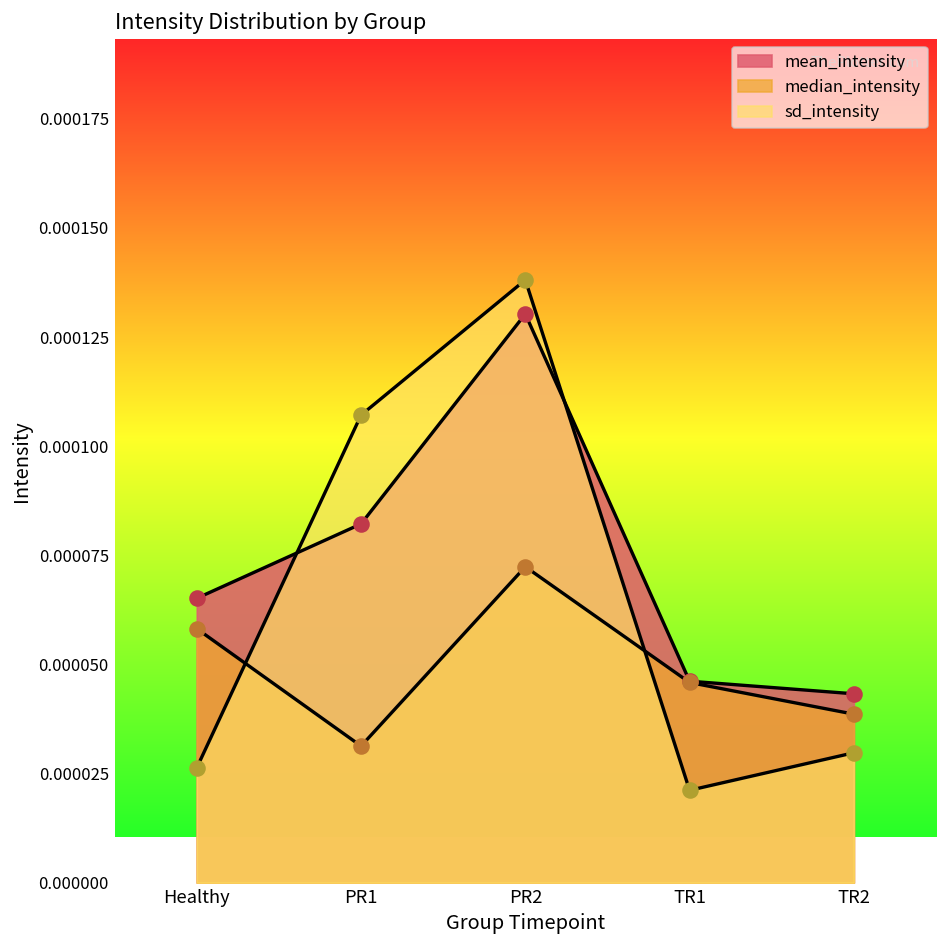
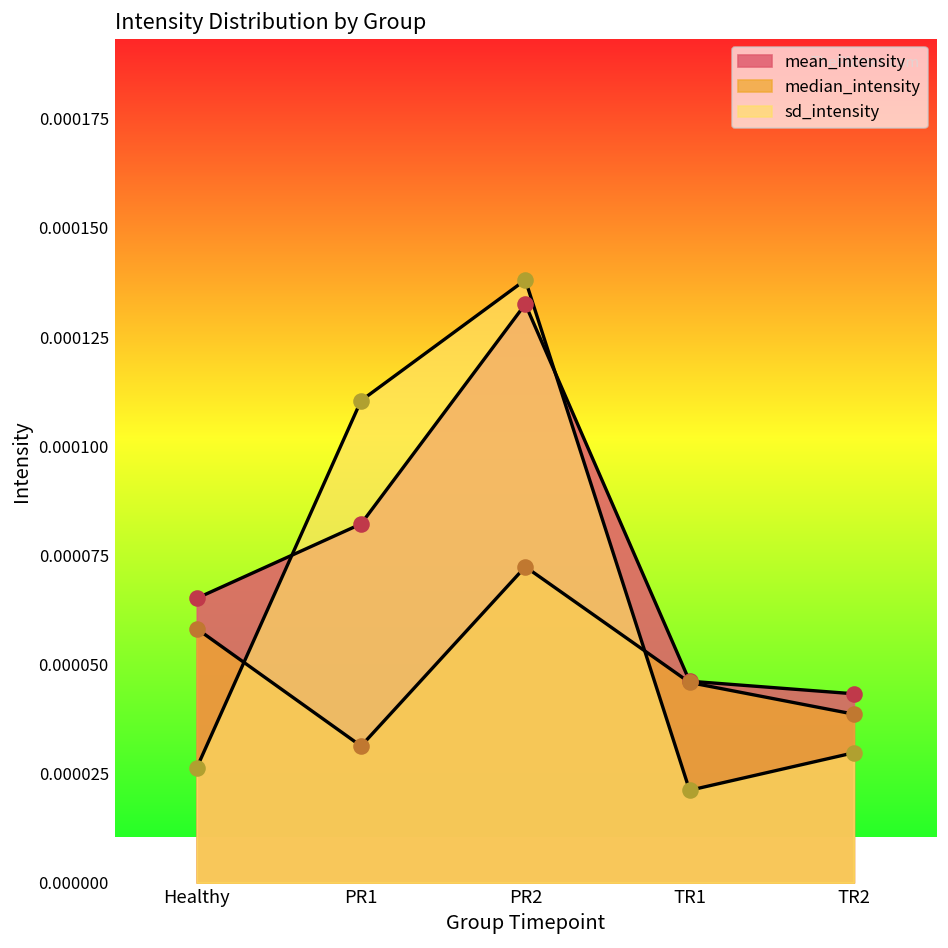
sd_intensity, PR1: 0.000107 -> 0.000110
mean_intensity, PR2: 0.000130 -> 0.000133
